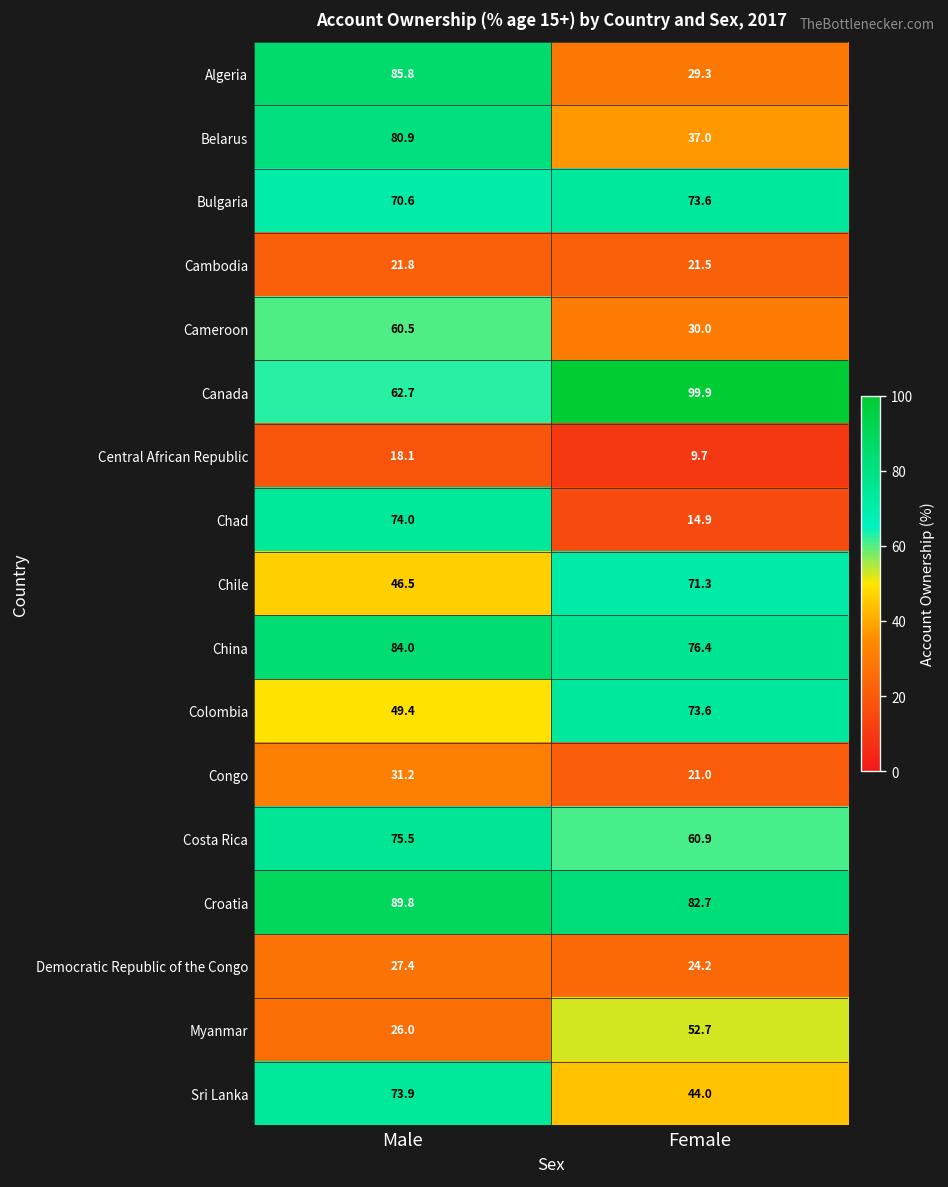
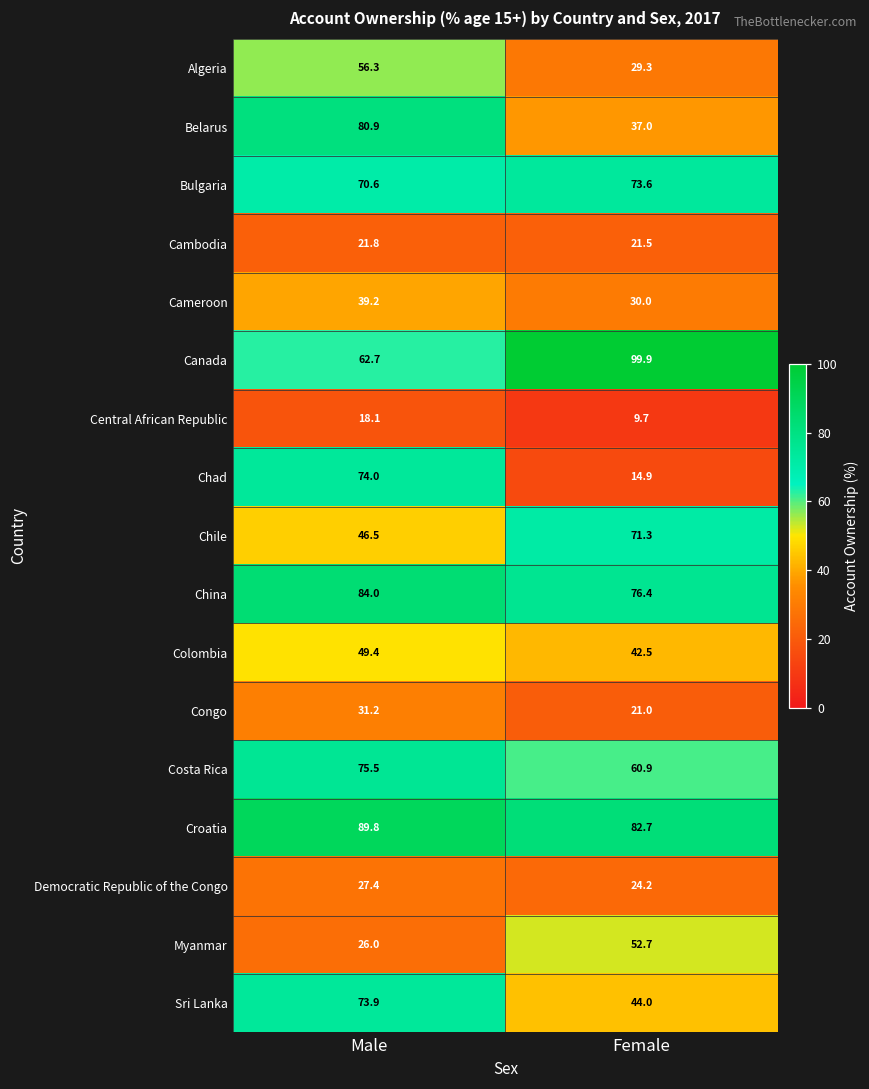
Algeria, Male: 85.8 -> 56.3
Cameroon, Male: 60.5 -> 39.2
Colombia, Female: 73.6 -> 42.5
